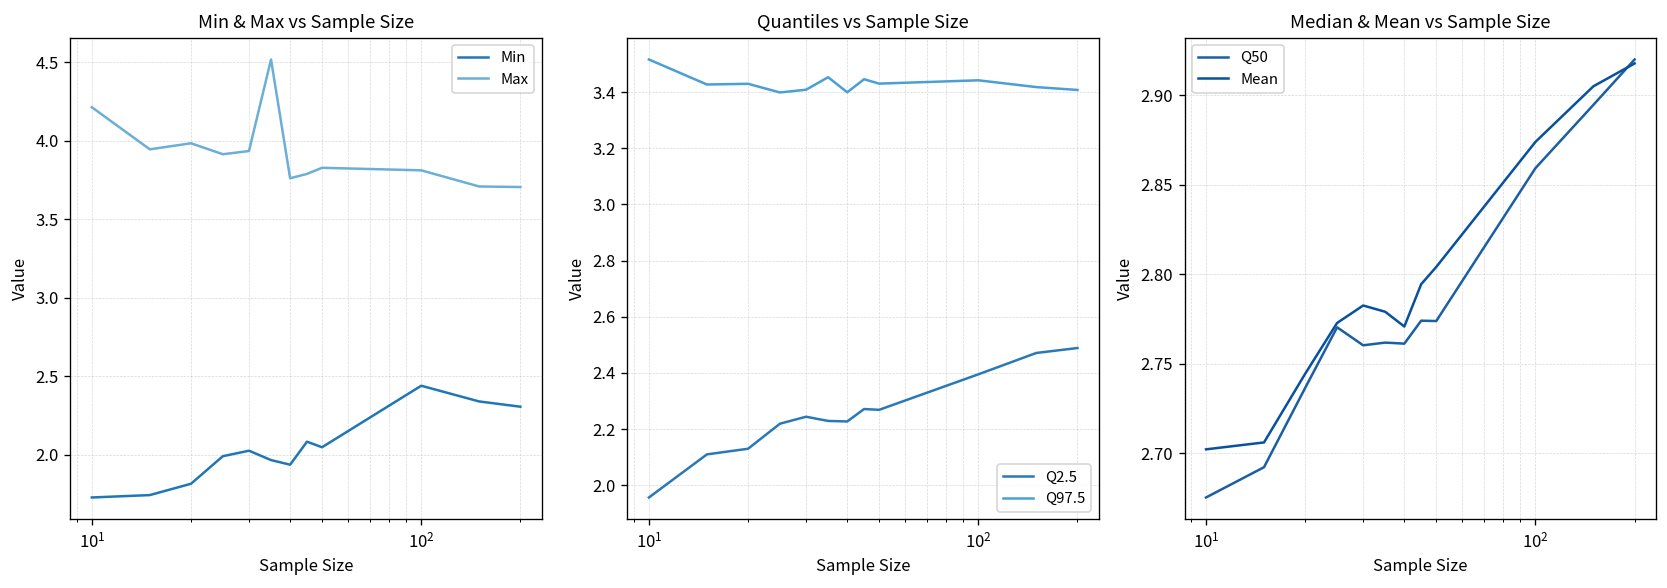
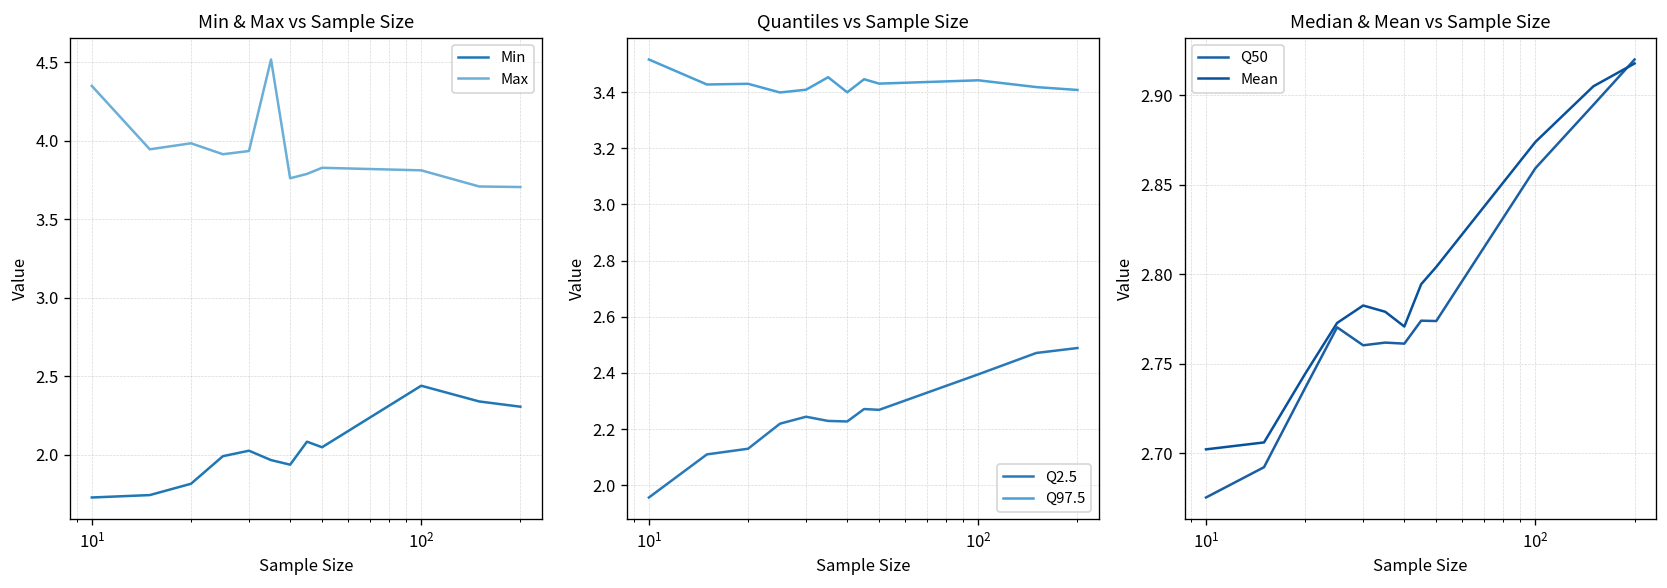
Min & Max vs Sample Size, Max, 10^1: 4.21 -> 4.35
